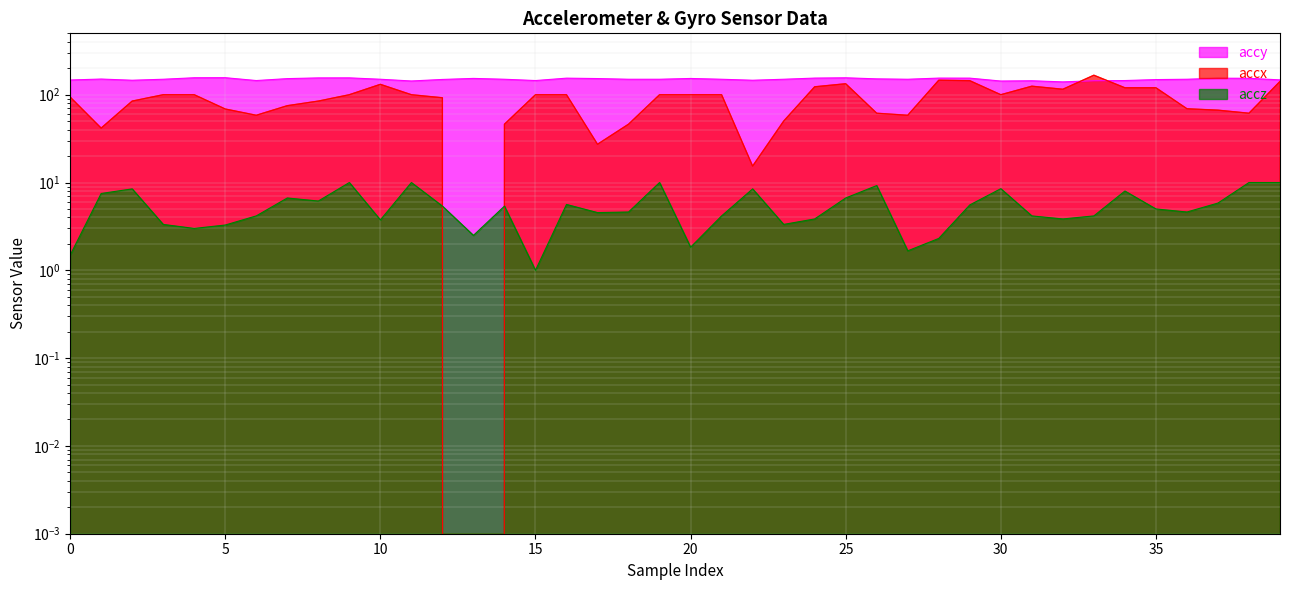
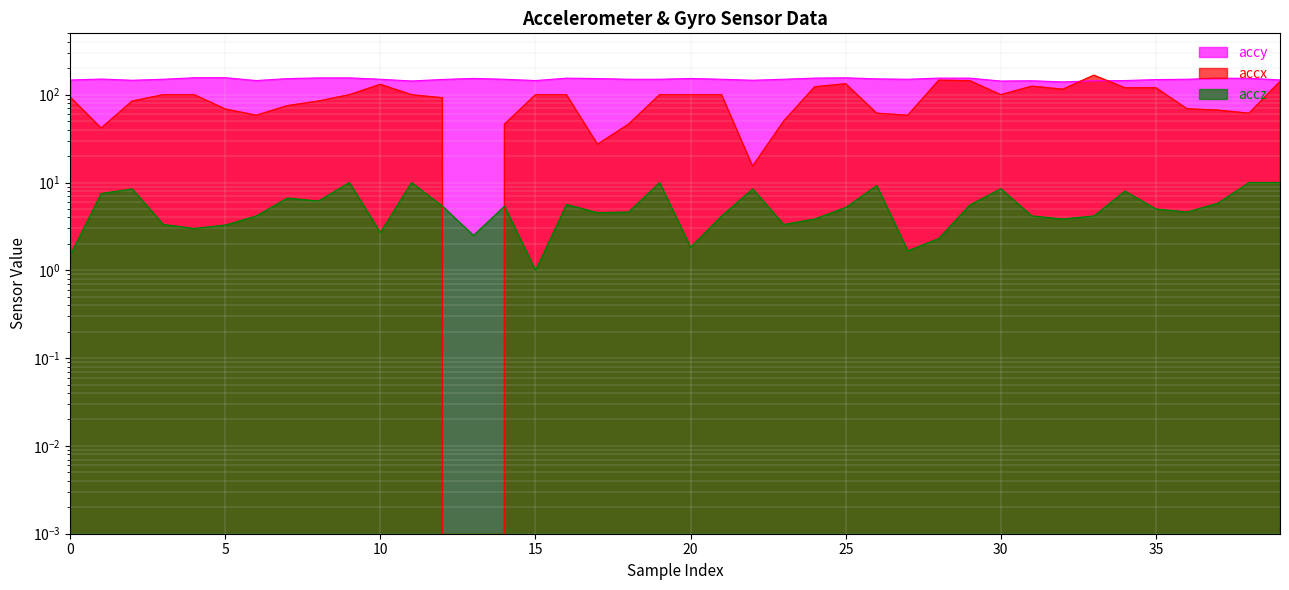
accz, 10: 3.8 -> 2.7
accz, 25: 7 -> 5
